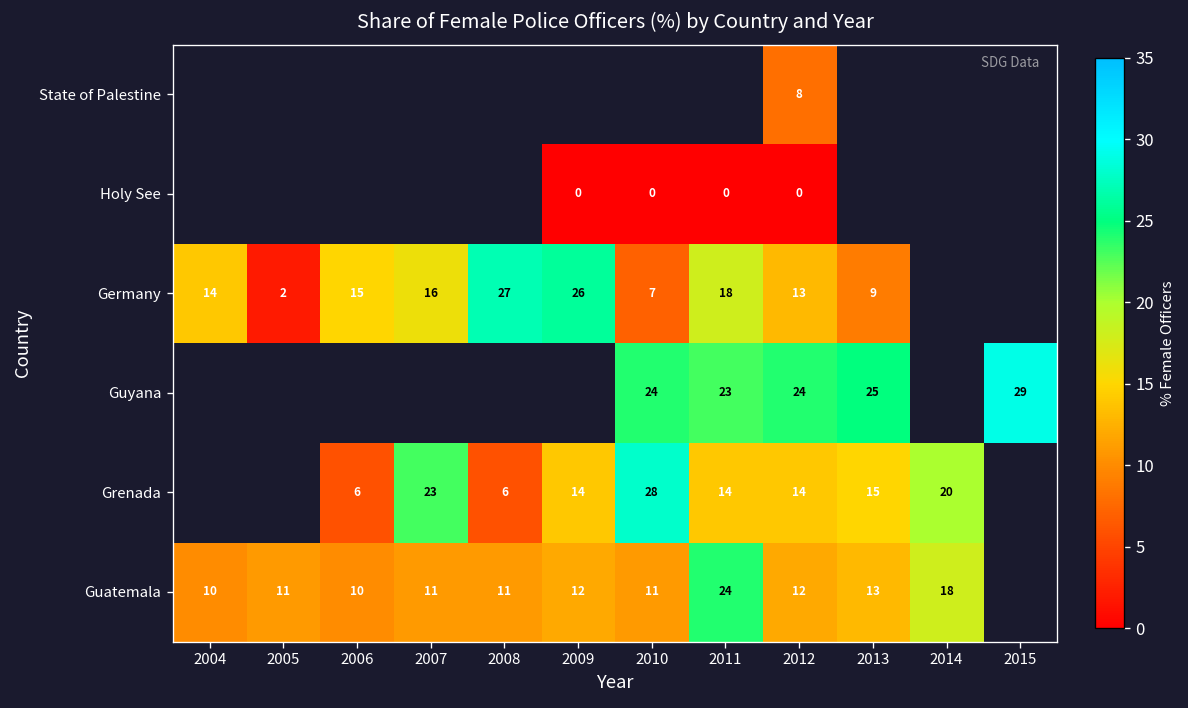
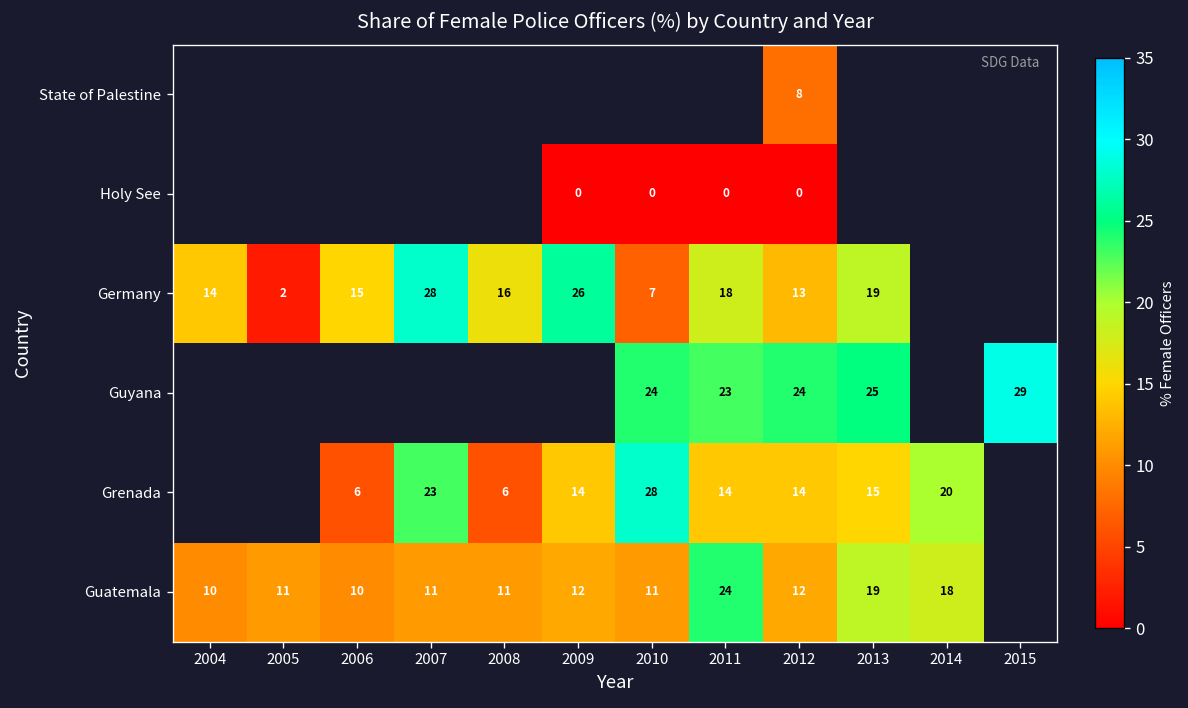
Germany, 2007: 16 -> 28
Germany, 2008: 27 -> 16
Germany, 2013: 9 -> 19
Guatemala, 2013: 13 -> 19
